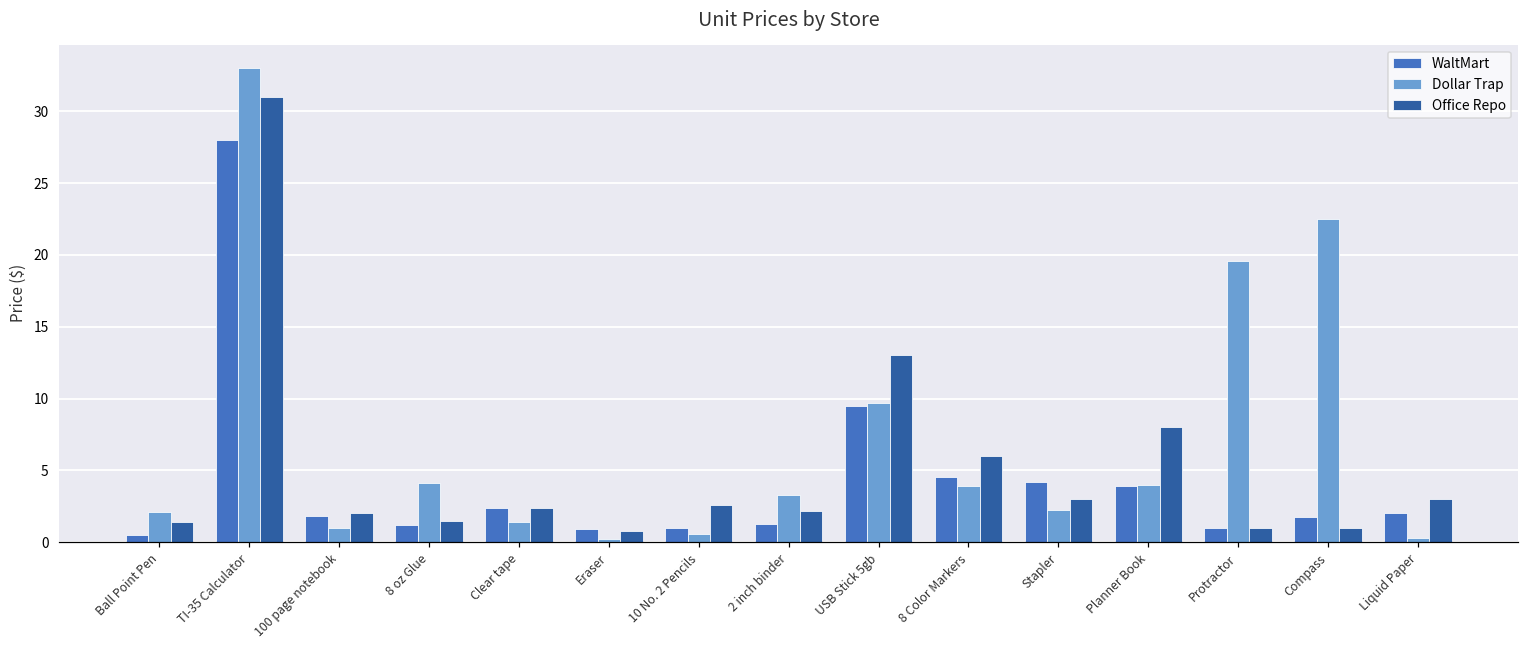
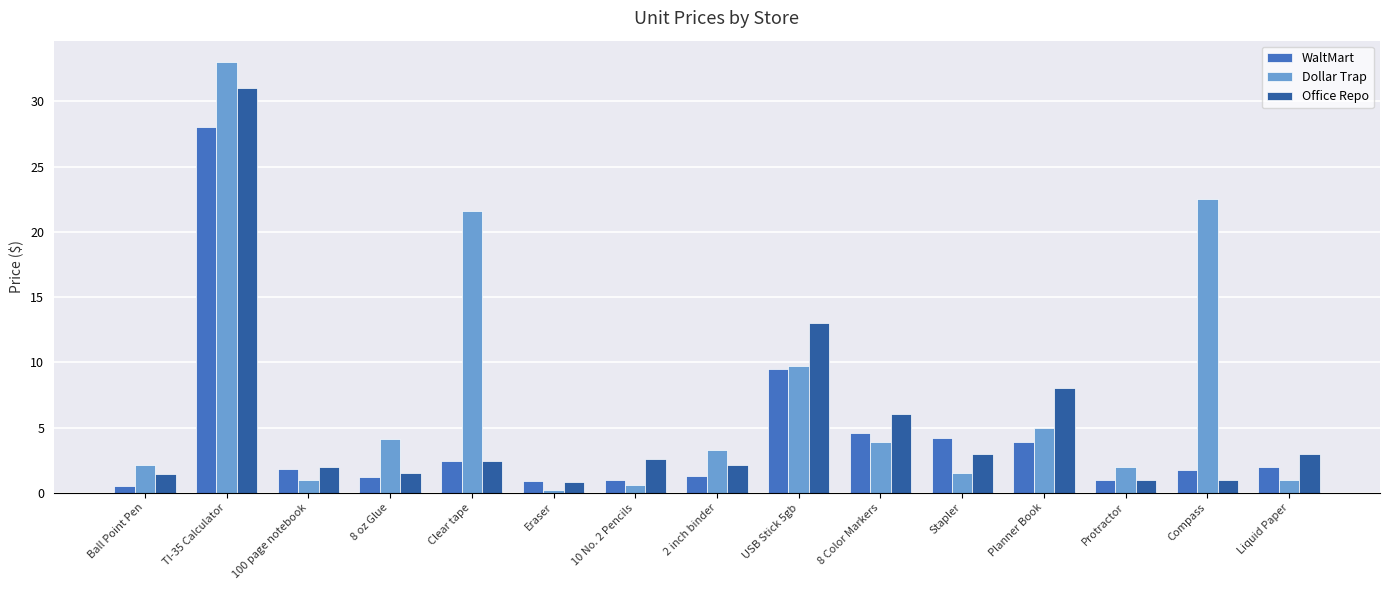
Dollar Trap, Clear tape: 1.4 -> 21.6
Dollar Trap, Stapler: 2.2 -> 1.5
Dollar Trap, Planner Book: 4 -> 5
Dollar Trap, Protractor: 19.6 -> 2.0
Dollar Trap, Liquid Paper: 0.3 -> 1.0
